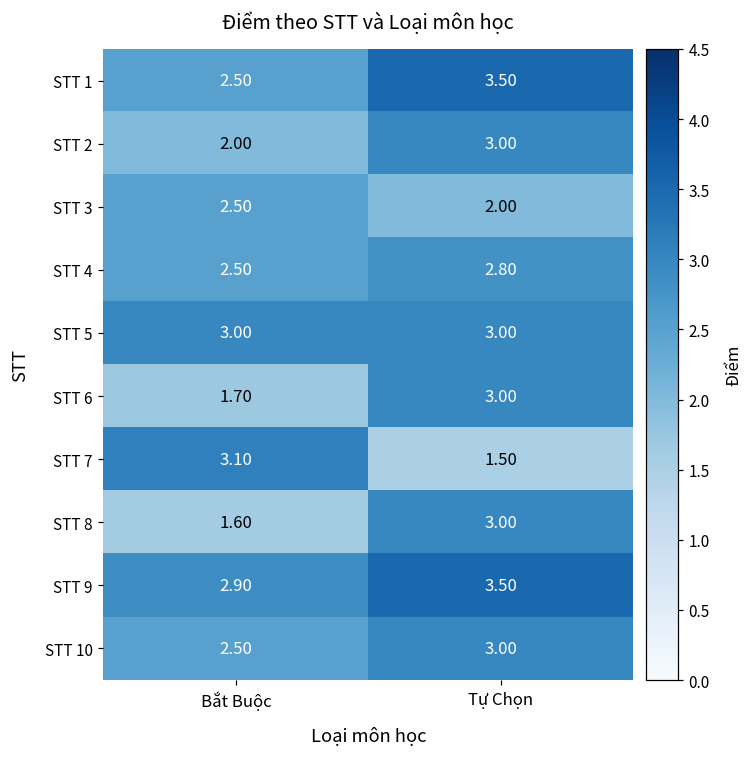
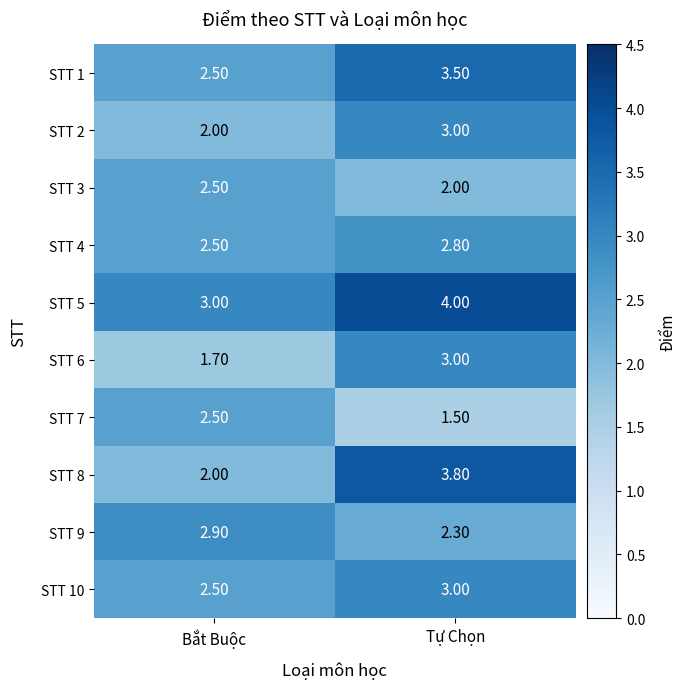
STT 5, Tự Chọn: 3.00 -> 4.00
STT 7, Bắt Buộc: 3.10 -> 2.50
STT 8, Bắt Buộc: 1.60 -> 2.00
STT 8, Tự Chọn: 3.00 -> 3.80
STT 9, Tự Chọn: 3.50 -> 2.30
